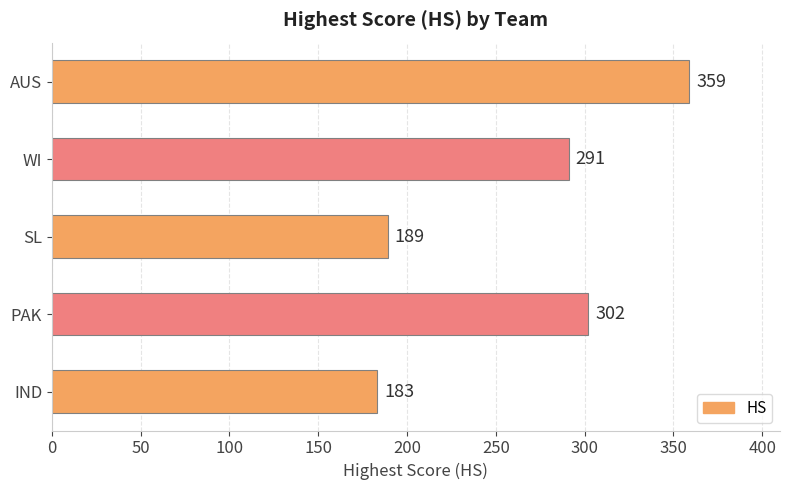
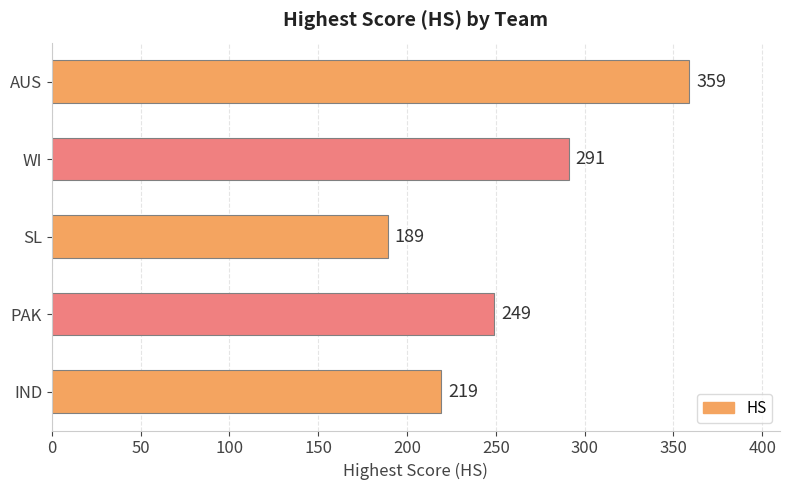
PAK: 302 -> 249
IND: 183 -> 219
